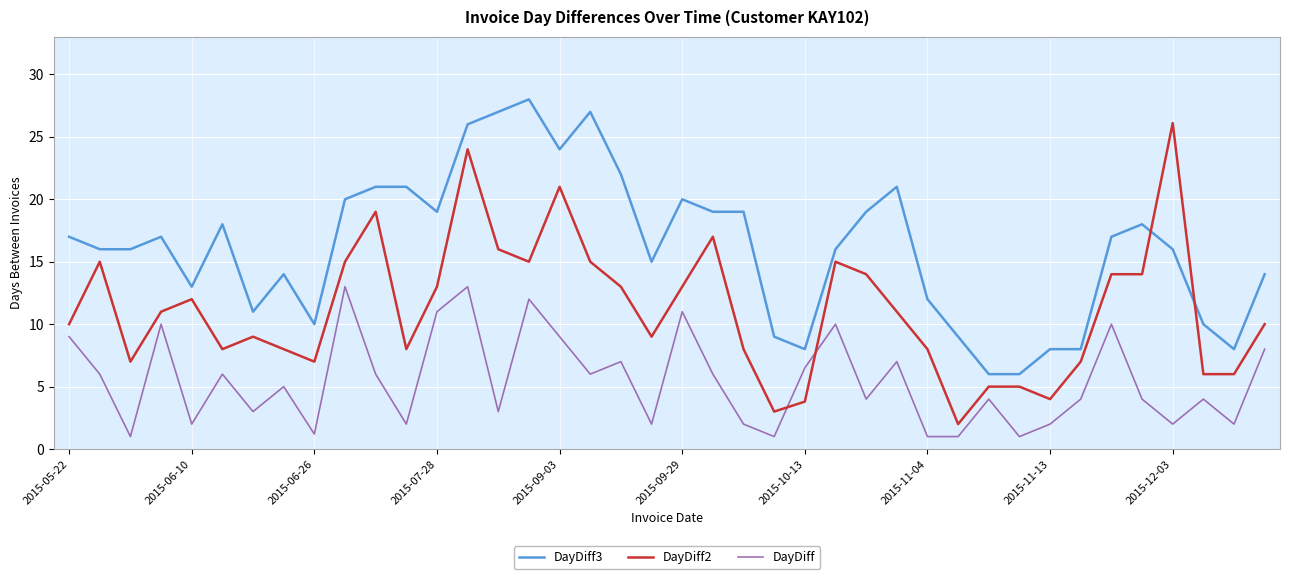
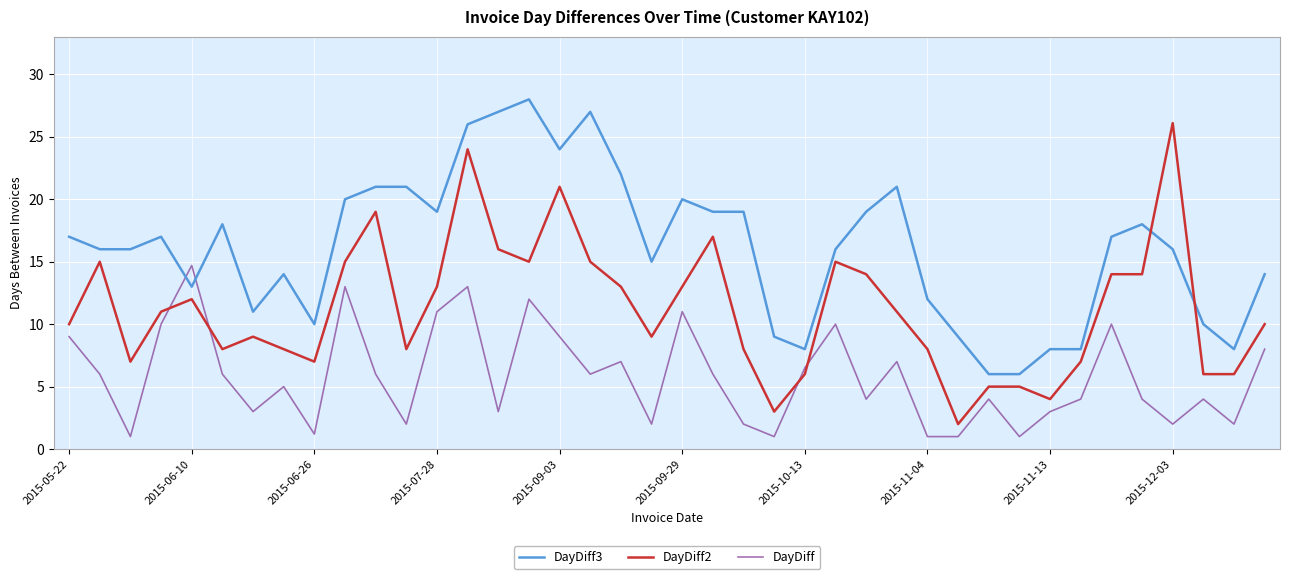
DayDiff, 2015-06-10: 2.0 -> 14.7
DayDiff2, 2015-10-13: 3.8 -> 6.0
DayDiff, 2015-11-13: 2 -> 3
